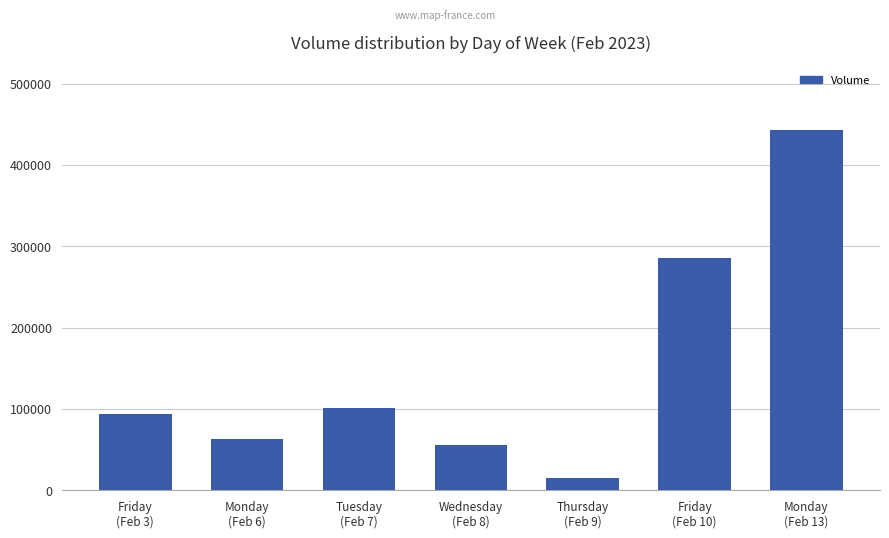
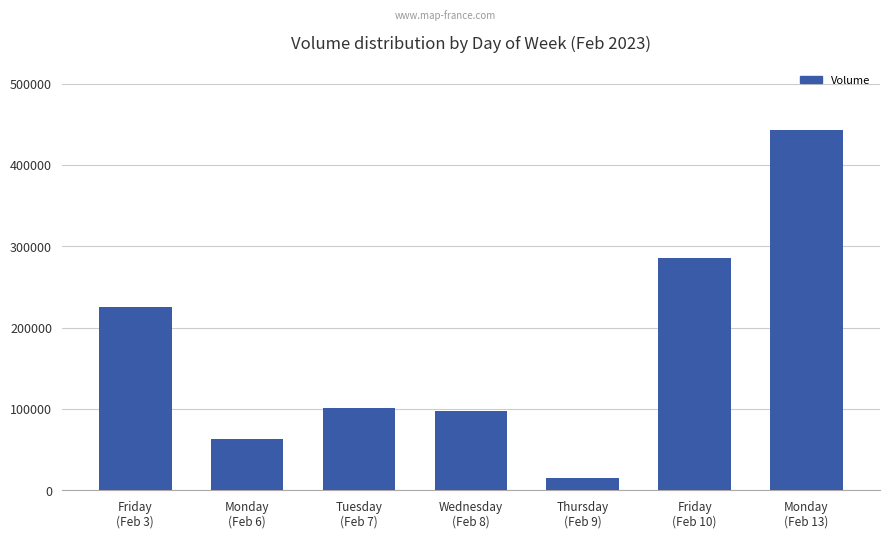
Friday (Feb 3): 90000 -> 230000
Wednesday (Feb 8): 60000 -> 100000
